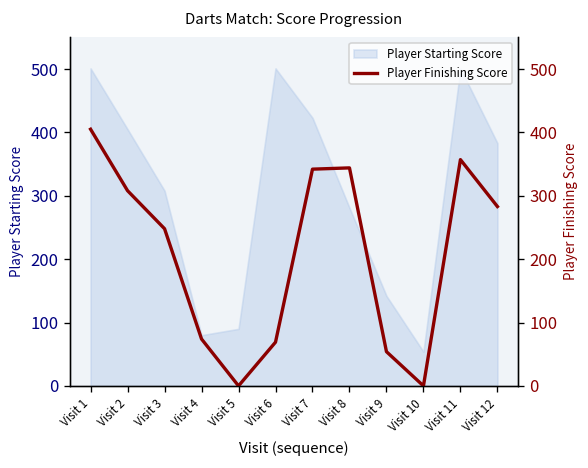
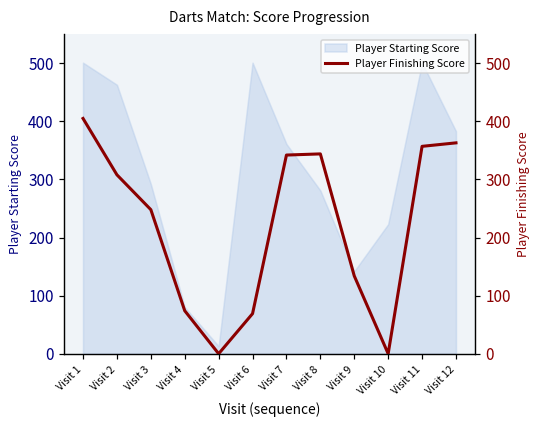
Player Starting Score, Visit 2: 410 -> 460
Player Starting Score, Visit 3: 310 -> 290
Player Starting Score, Visit 5: 90 -> 10
Player Starting Score, Visit 7: 420 -> 360
Player Starting Score, Visit 10: 50 -> 220
Player Finishing Score, Visit 9: 50 -> 130
Player Finishing Score, Visit 12: 280 -> 360
